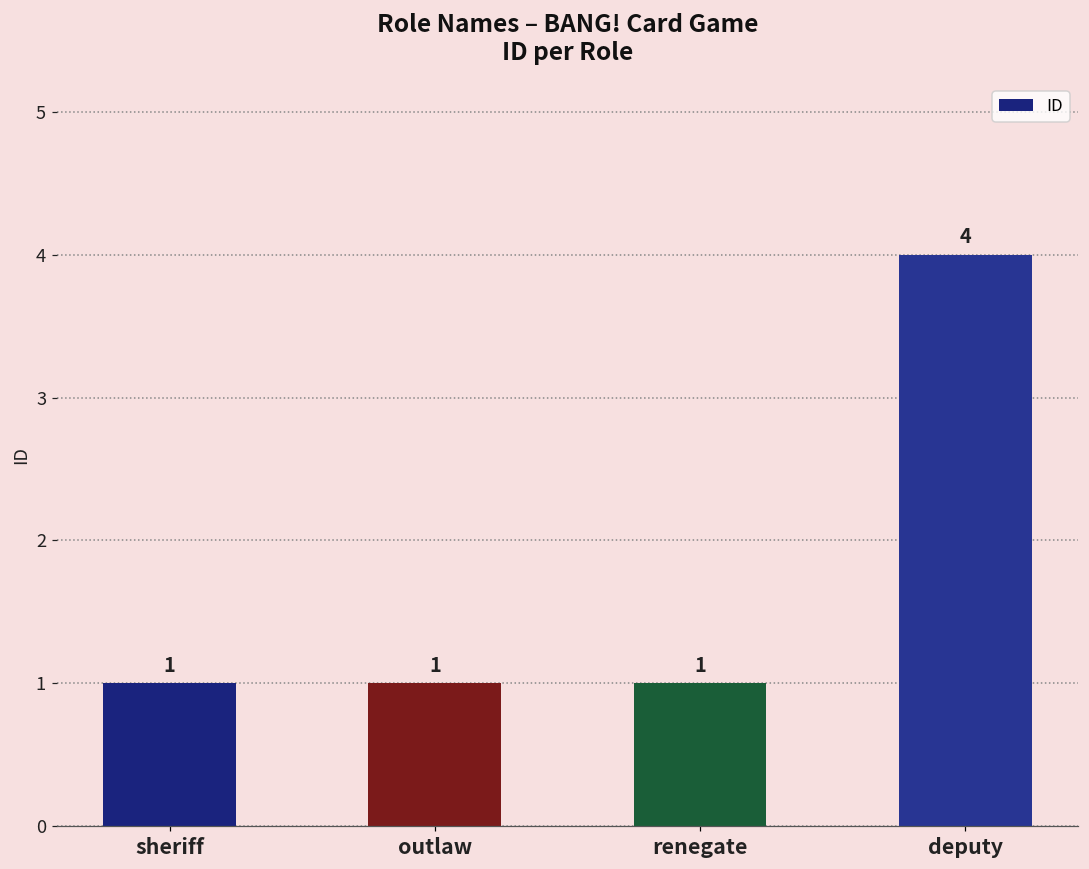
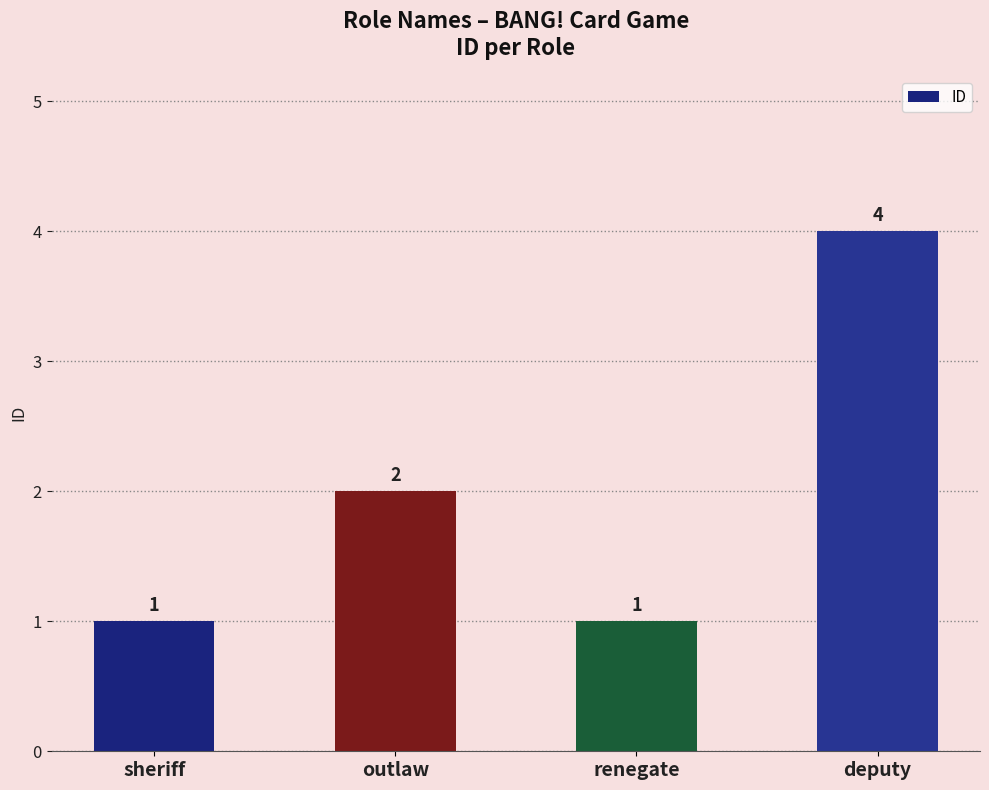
outlaw: 1 -> 2
